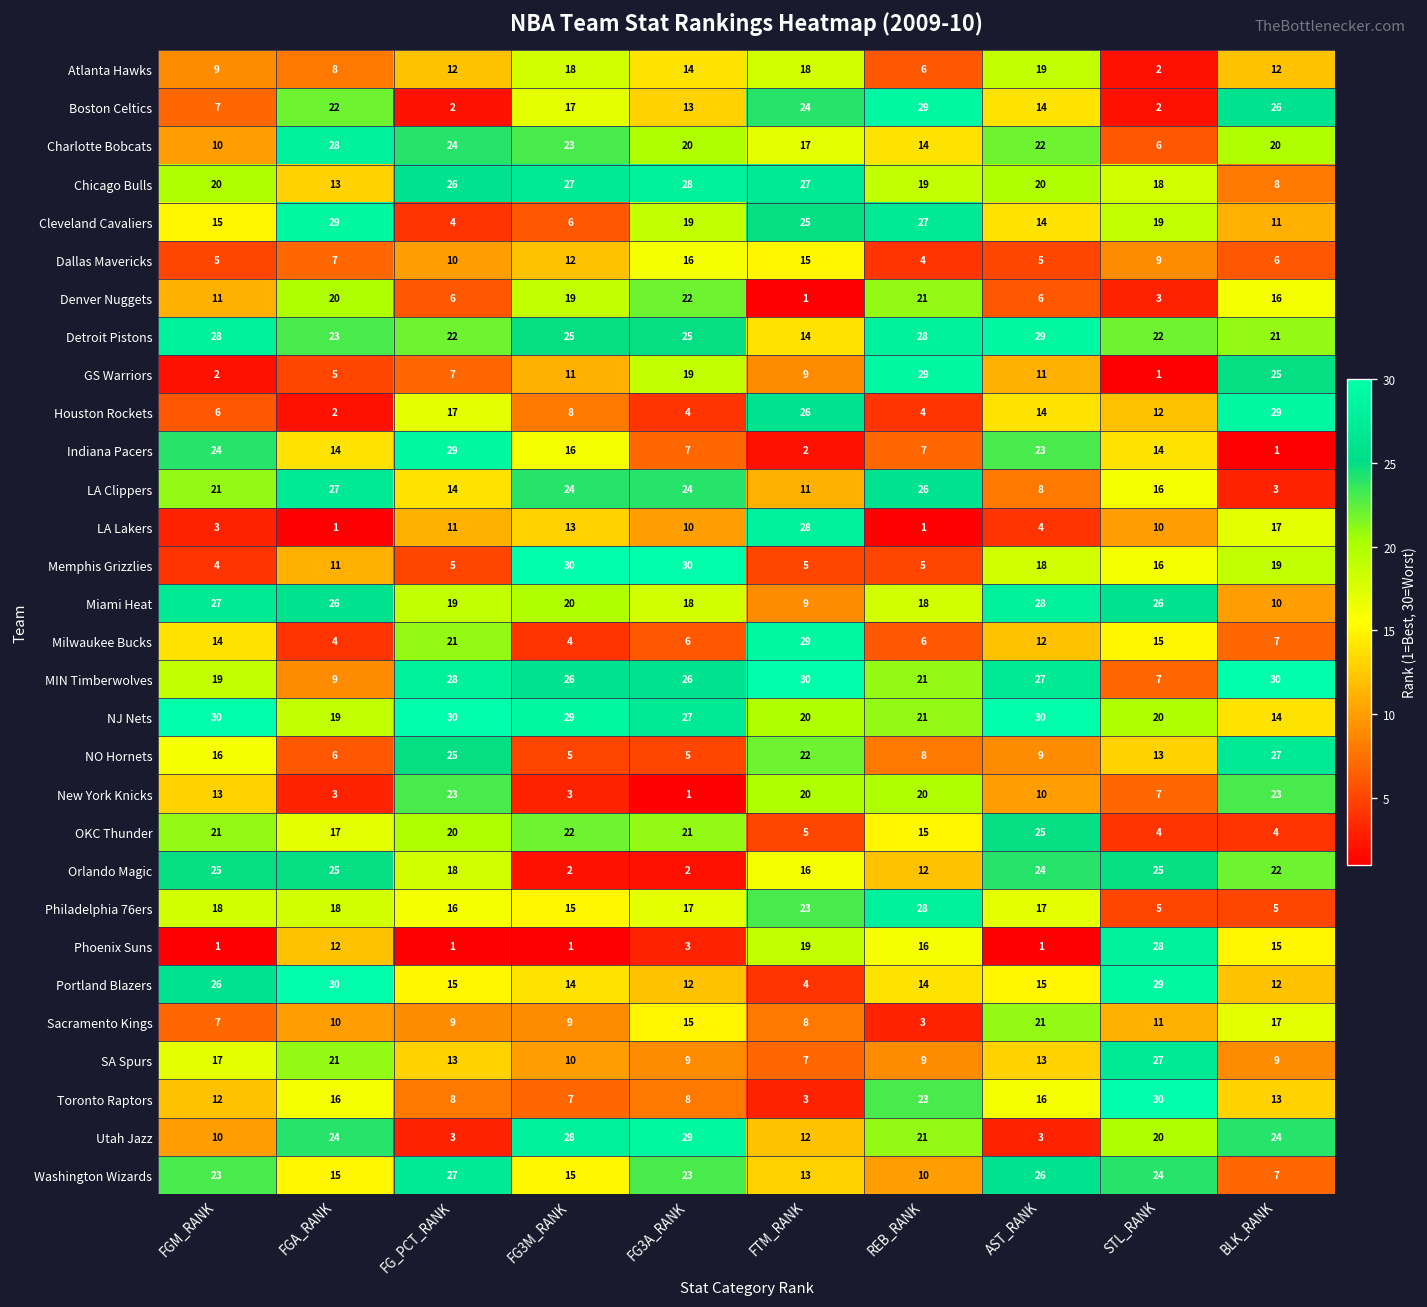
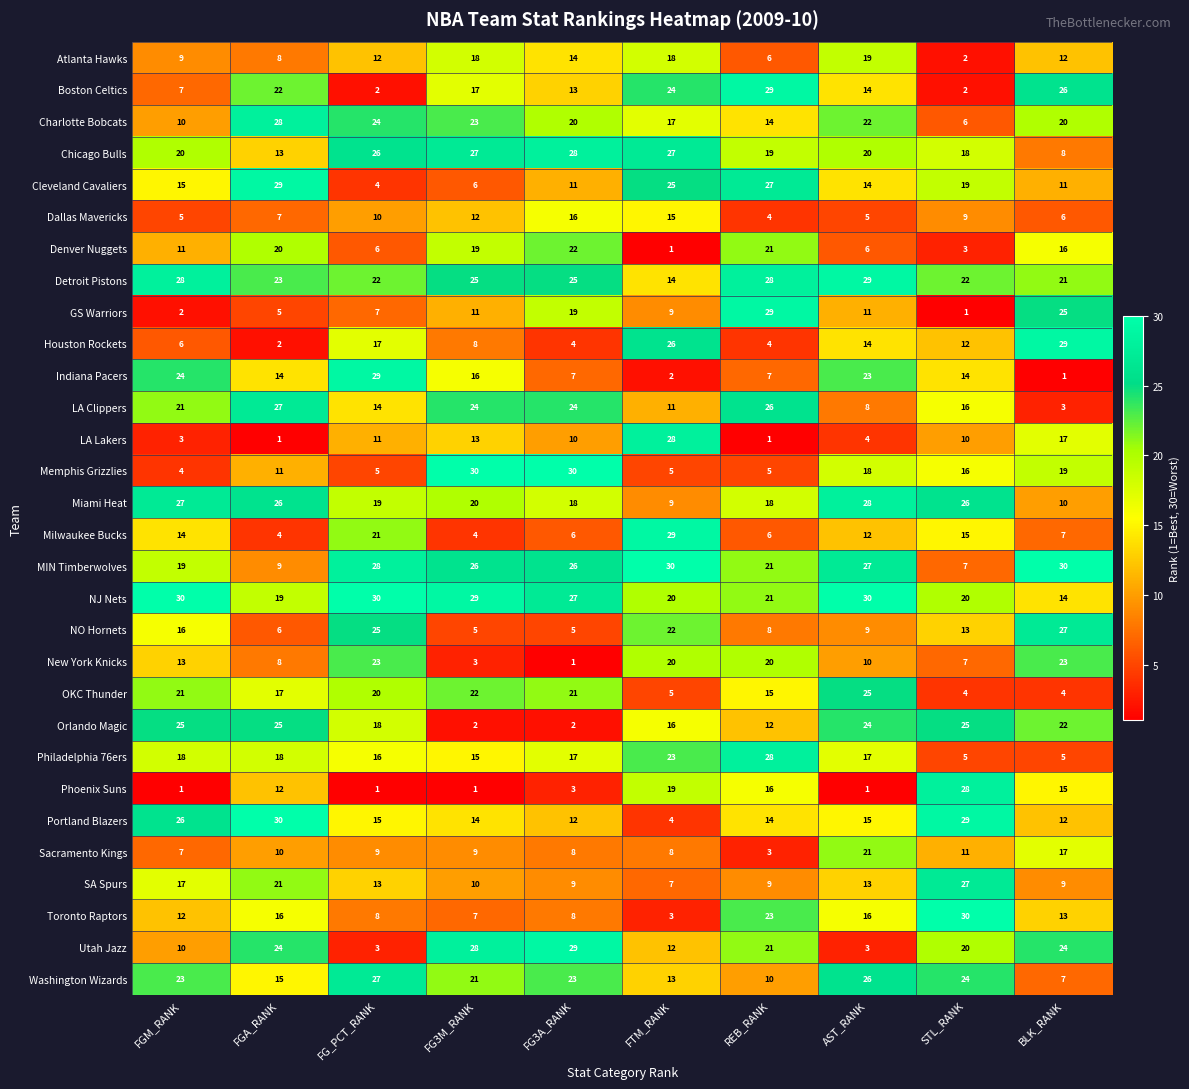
Cleveland Cavaliers, FG3A_RANK: 19 -> 11
New York Knicks, FGA_RANK: 3 -> 8
Sacramento Kings, FG3A_RANK: 15 -> 8
Washington Wizards, FG3M_RANK: 15 -> 21
